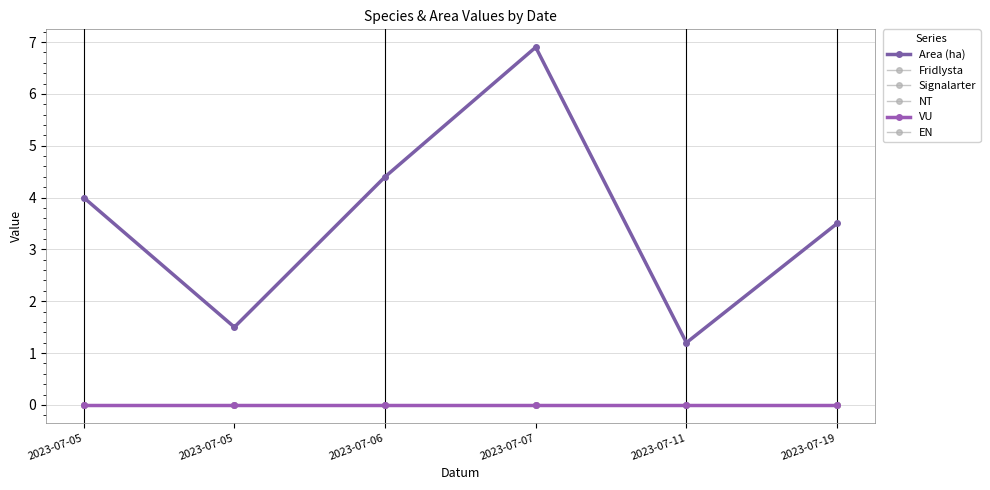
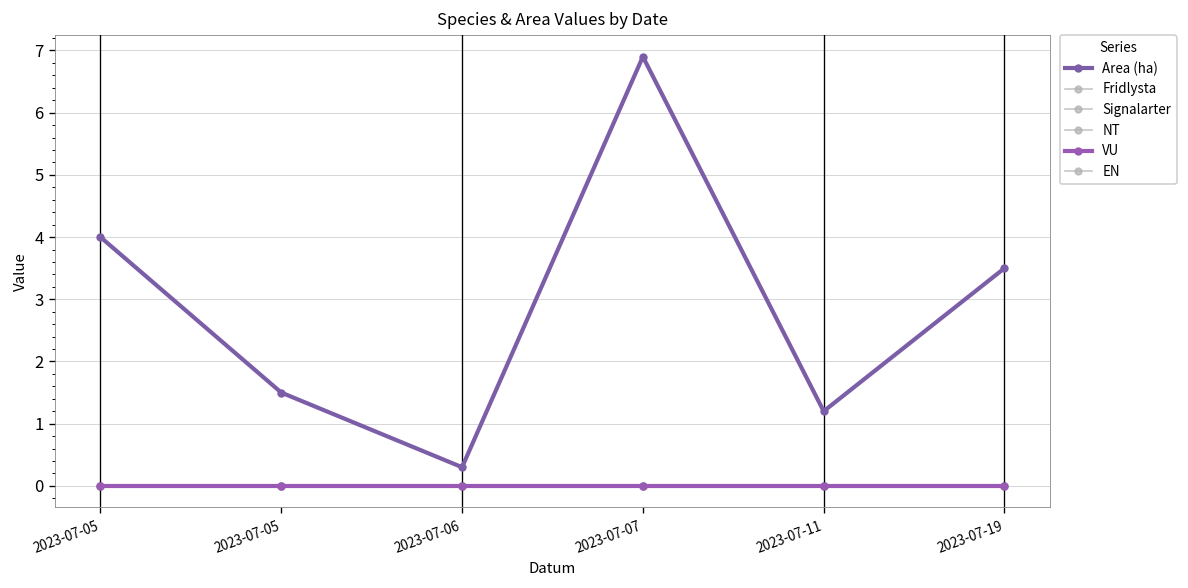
Area (ha), 2023-07-06: 4.4 -> 0.3
